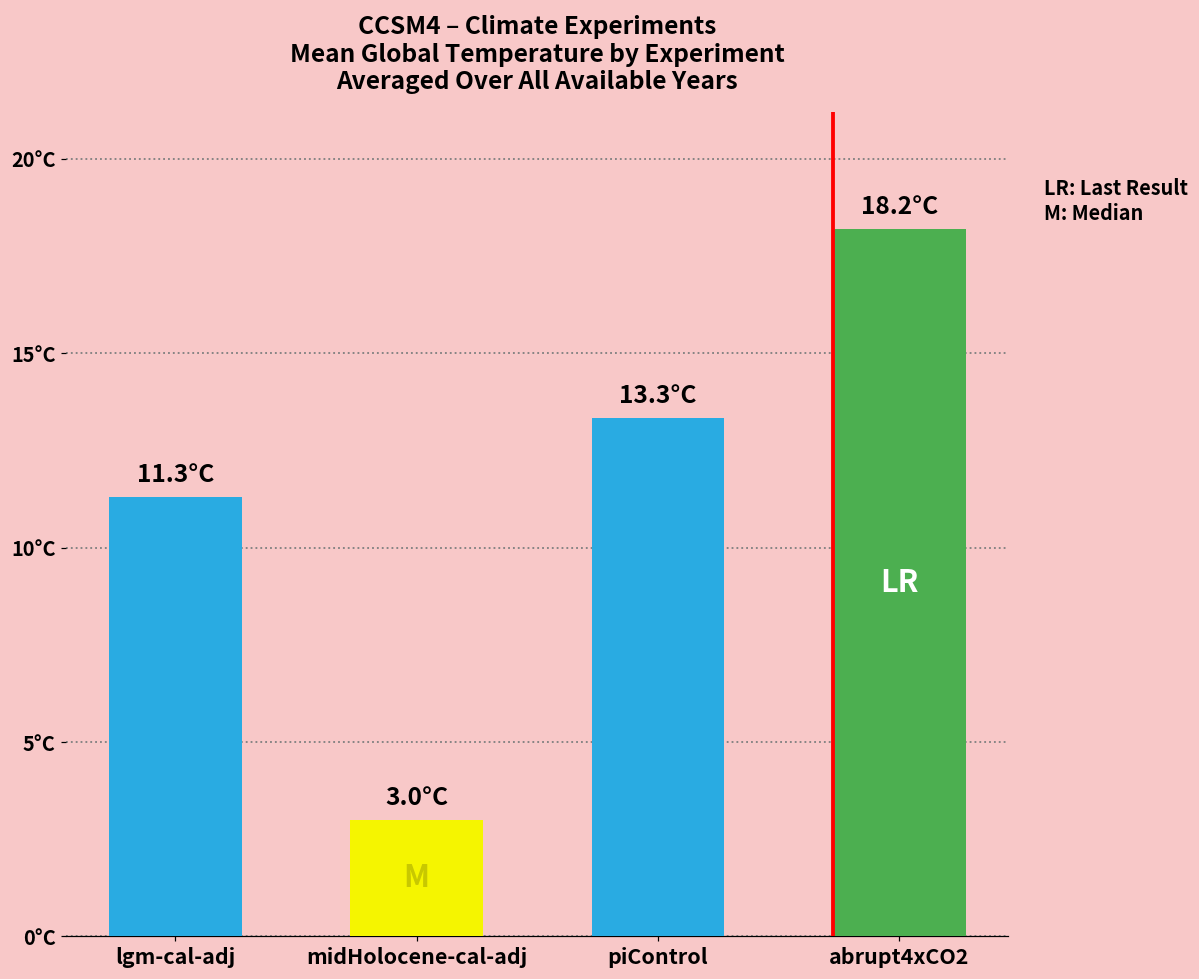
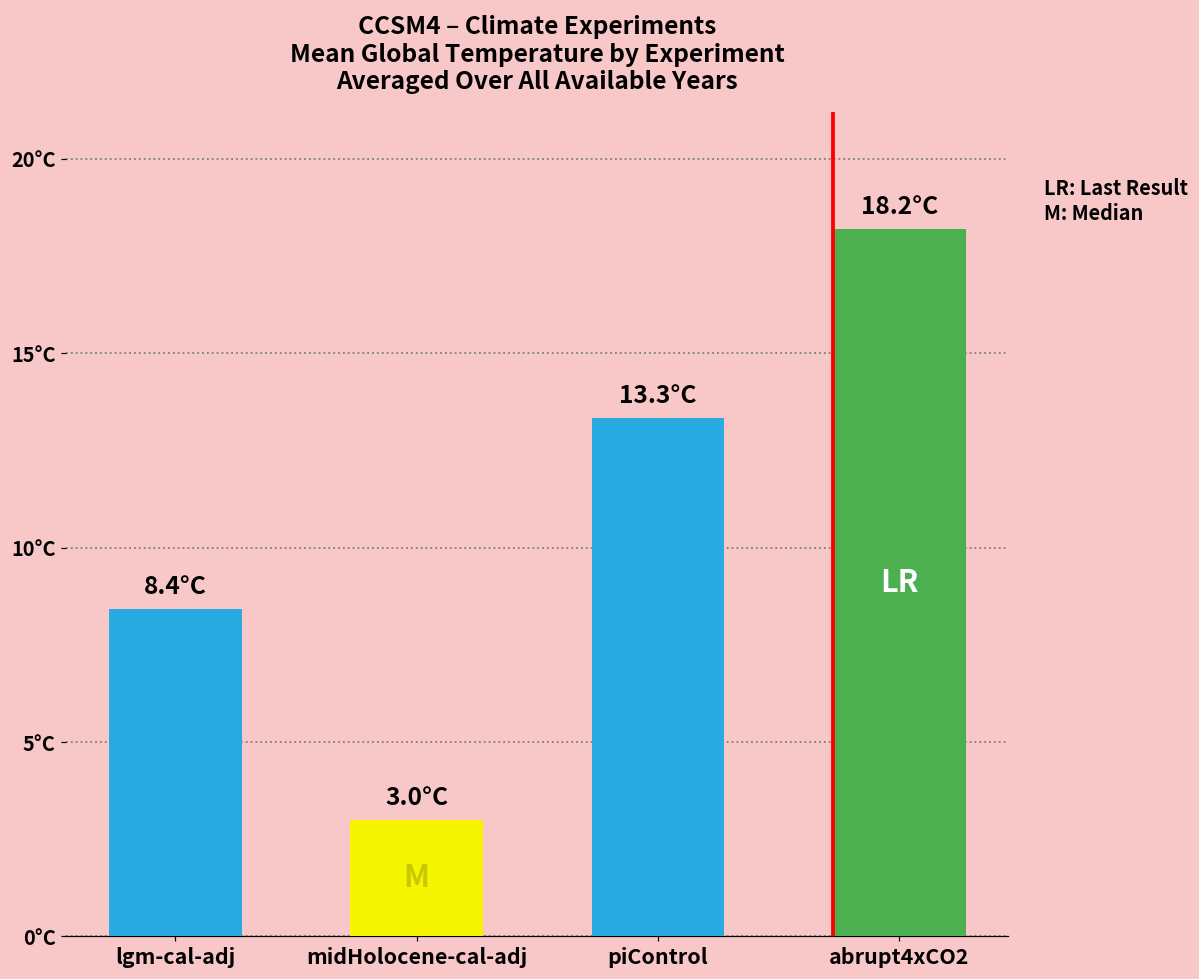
lgm-cal-adj: 11.3°C -> 8.4°C
